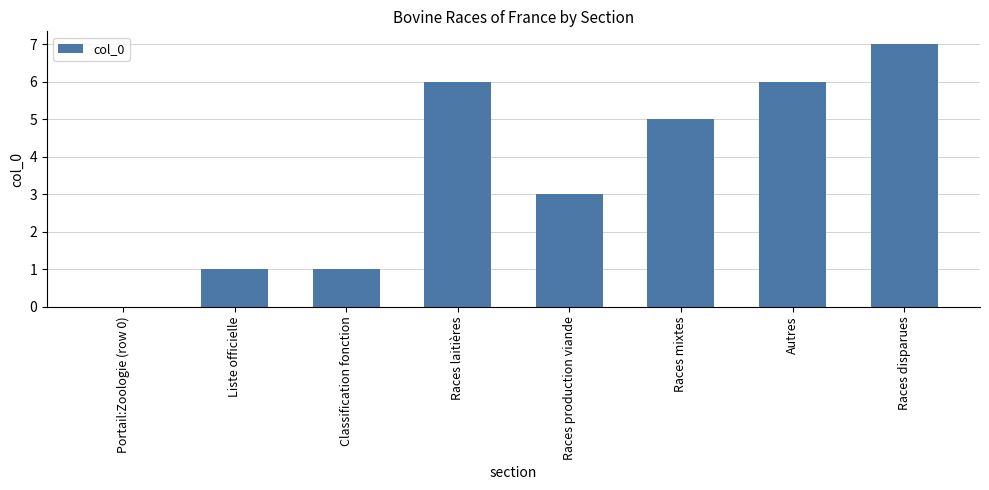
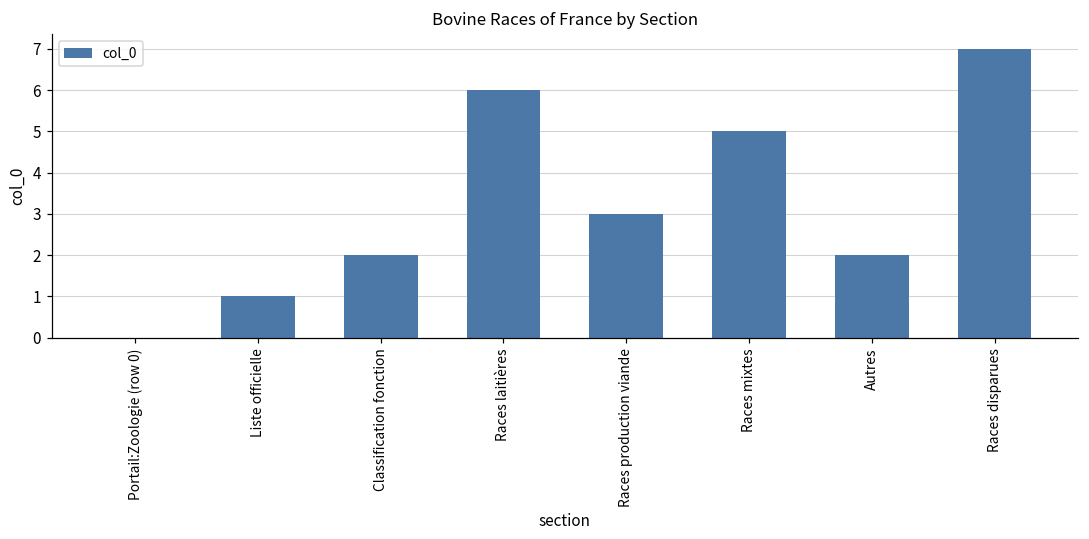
Classification fonction: 1 -> 2
Autres: 6 -> 2
